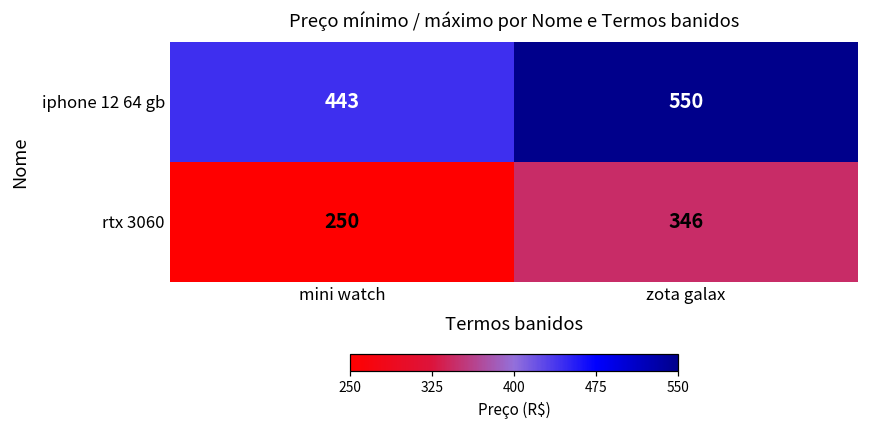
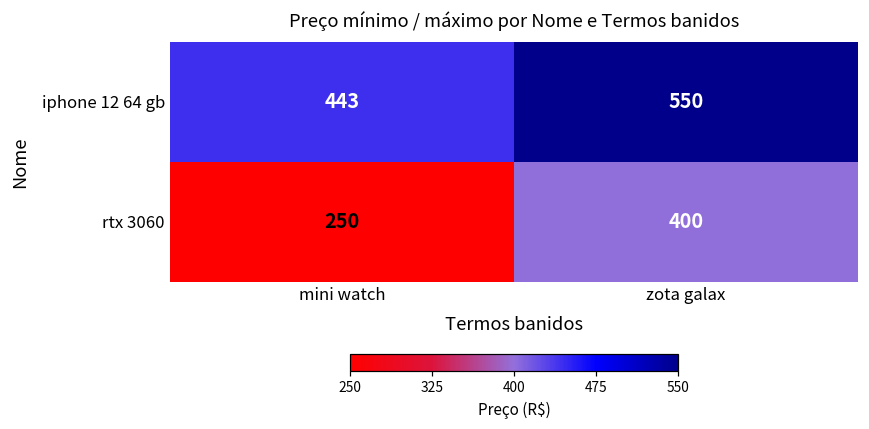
rtx 3060, zota galax: 346 -> 400
